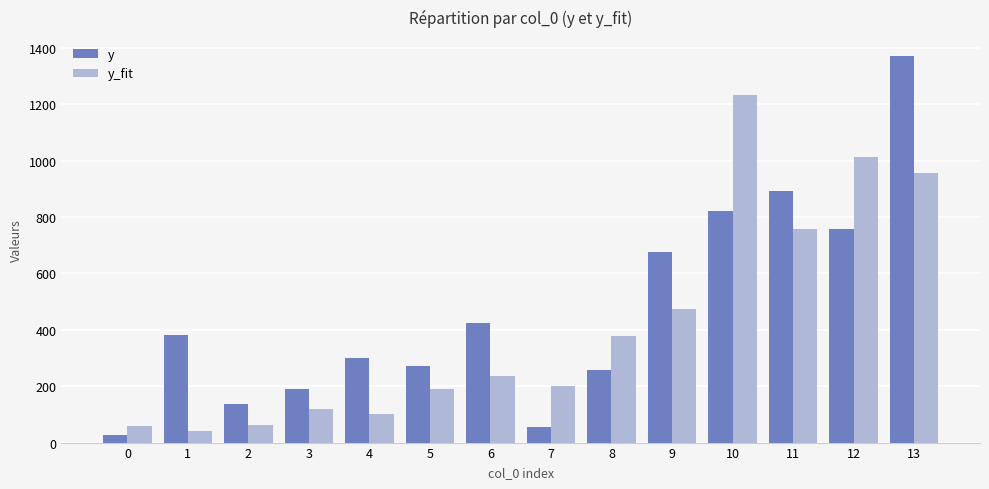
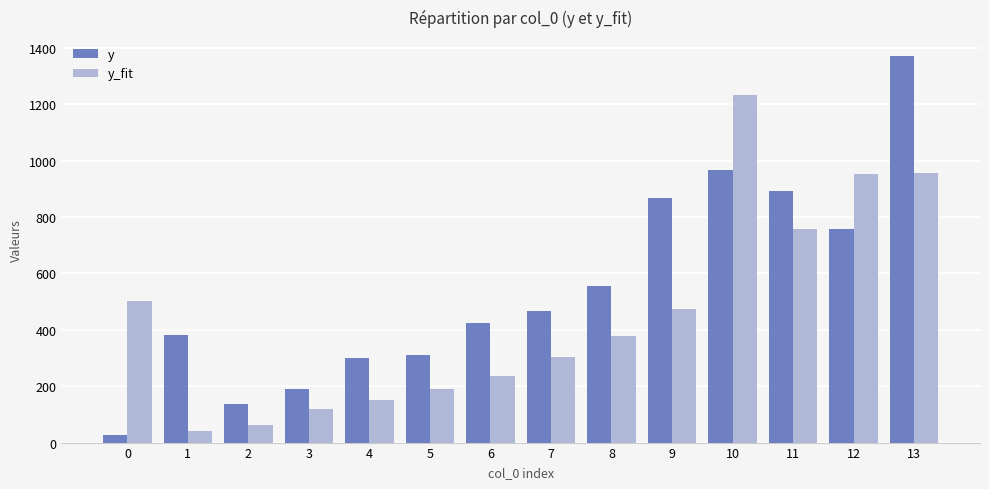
y_fit, 0: 60 -> 500
y_fit, 4: 100 -> 150
y, 5: 270 -> 310
y, 7: 50 -> 470
y_fit, 7: 200 -> 300
y, 8: 260 -> 560
y, 9: 680 -> 870
y, 10: 820 -> 970
y_fit, 12: 1010 -> 950
